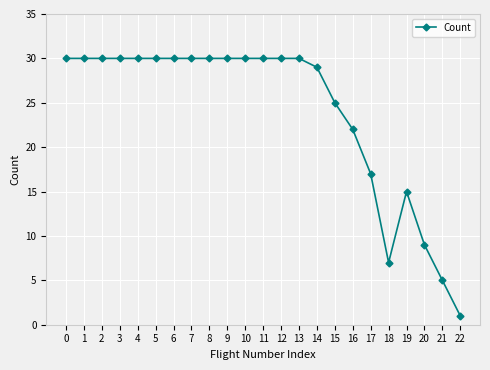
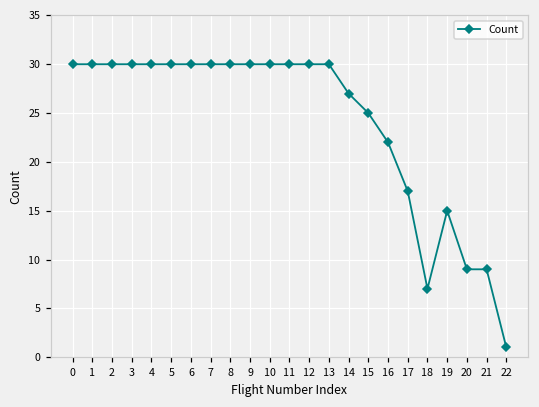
14: 29 -> 27
21: 5 -> 9
